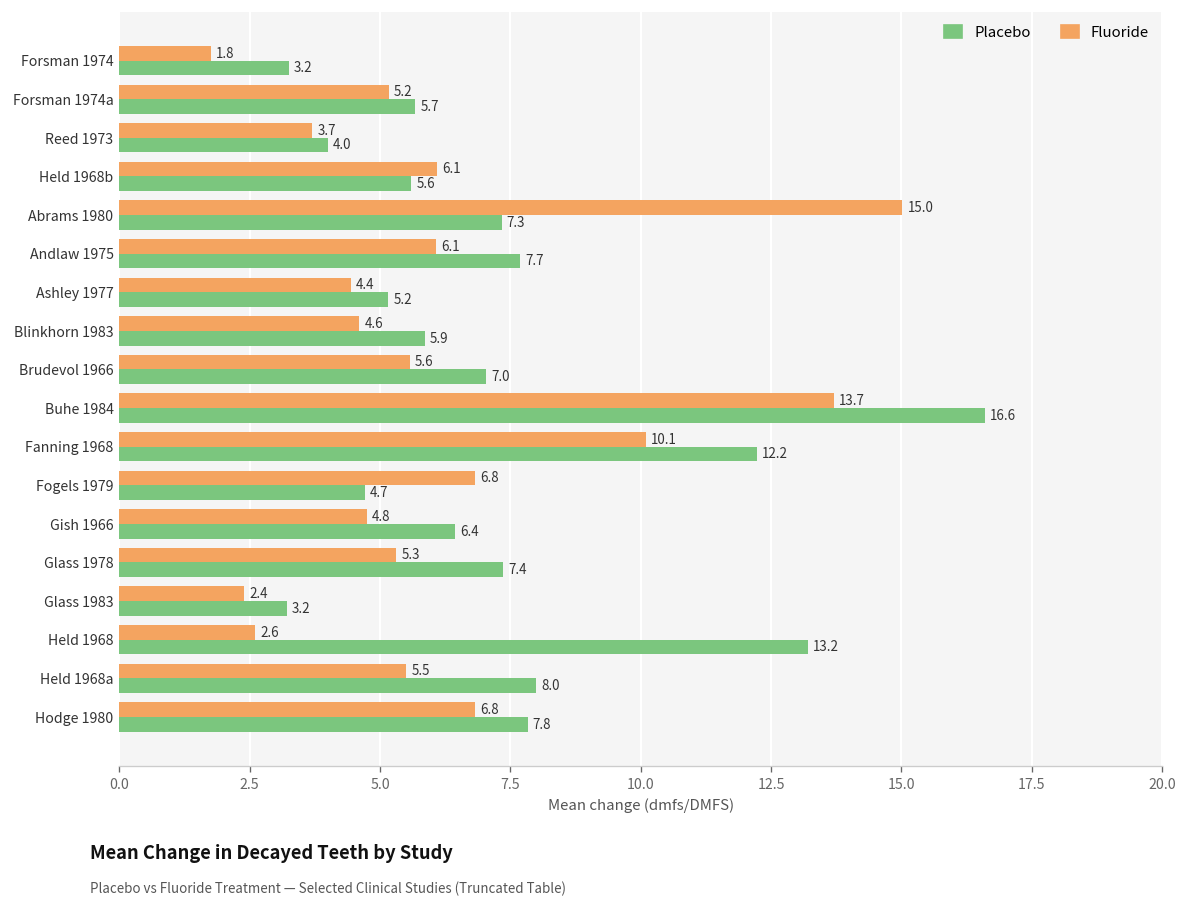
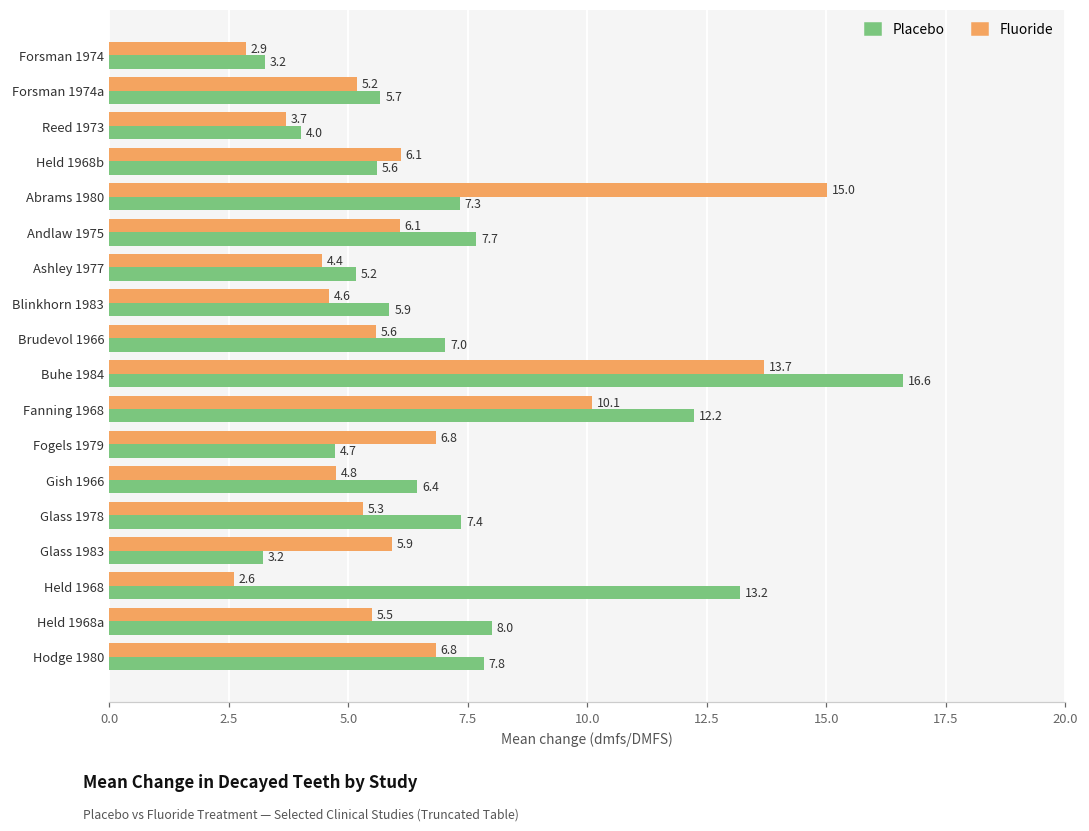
Fluoride, Forsman 1974: 1.8 -> 2.9
Fluoride, Glass 1983: 2.4 -> 5.9
